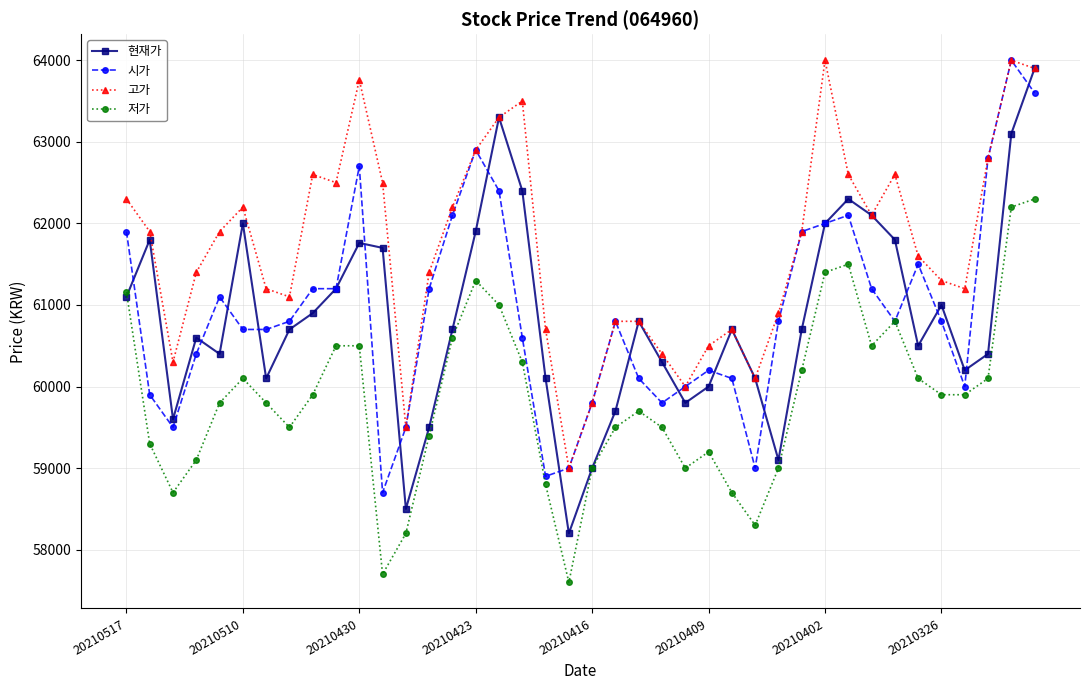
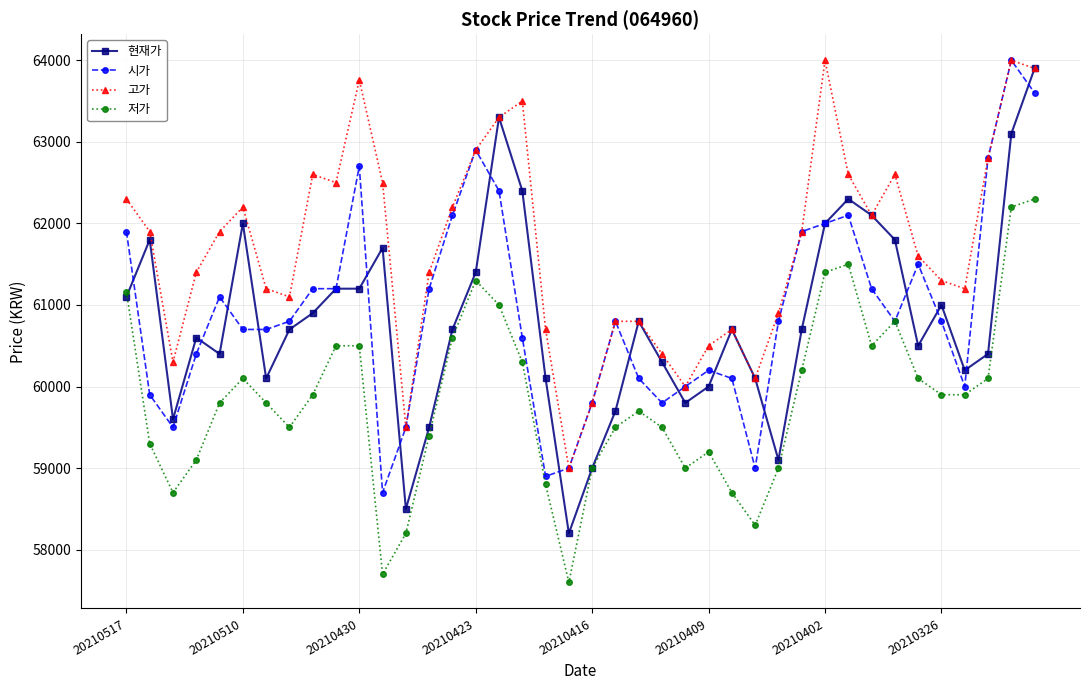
현재가, 20210430: 61800 -> 61200
현재가, 20210423: 61900 -> 61400
